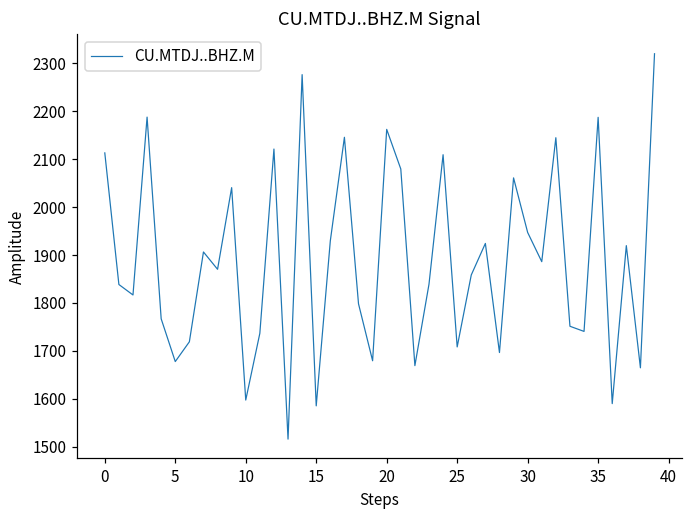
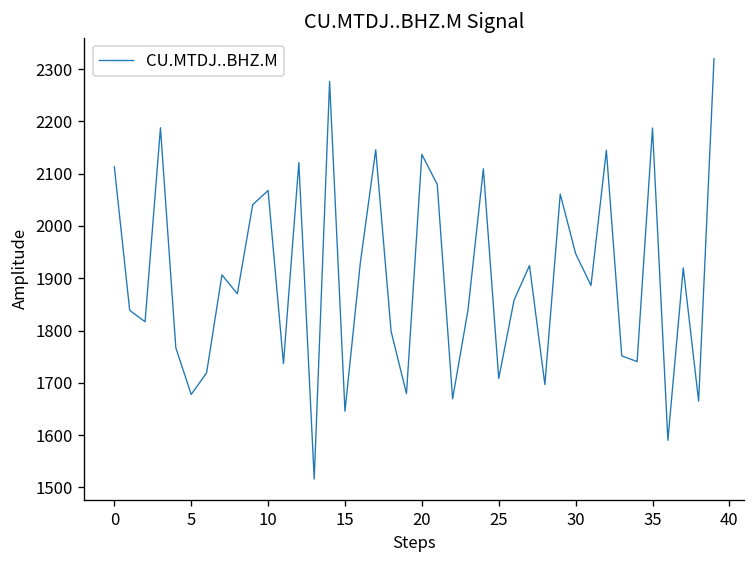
10: 1600 -> 2070
15: 1590 -> 1650
20: 2160 -> 2140
